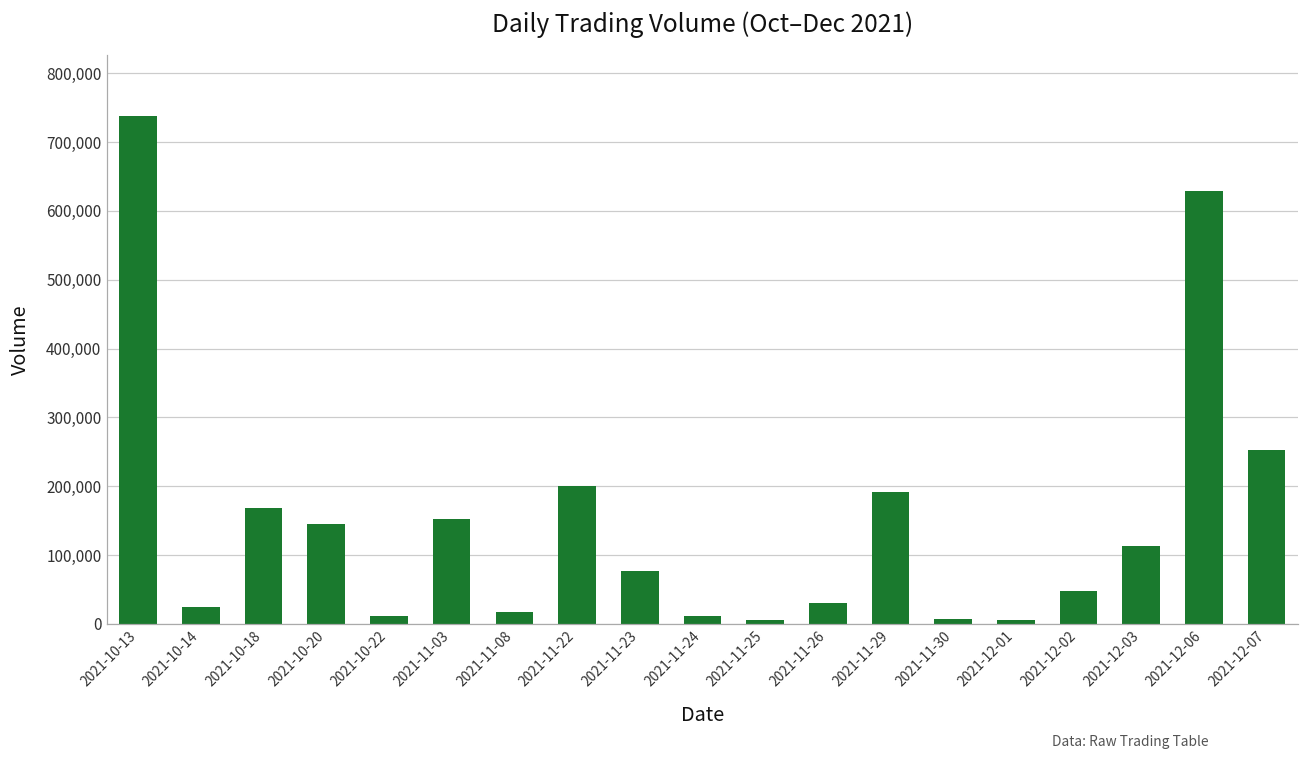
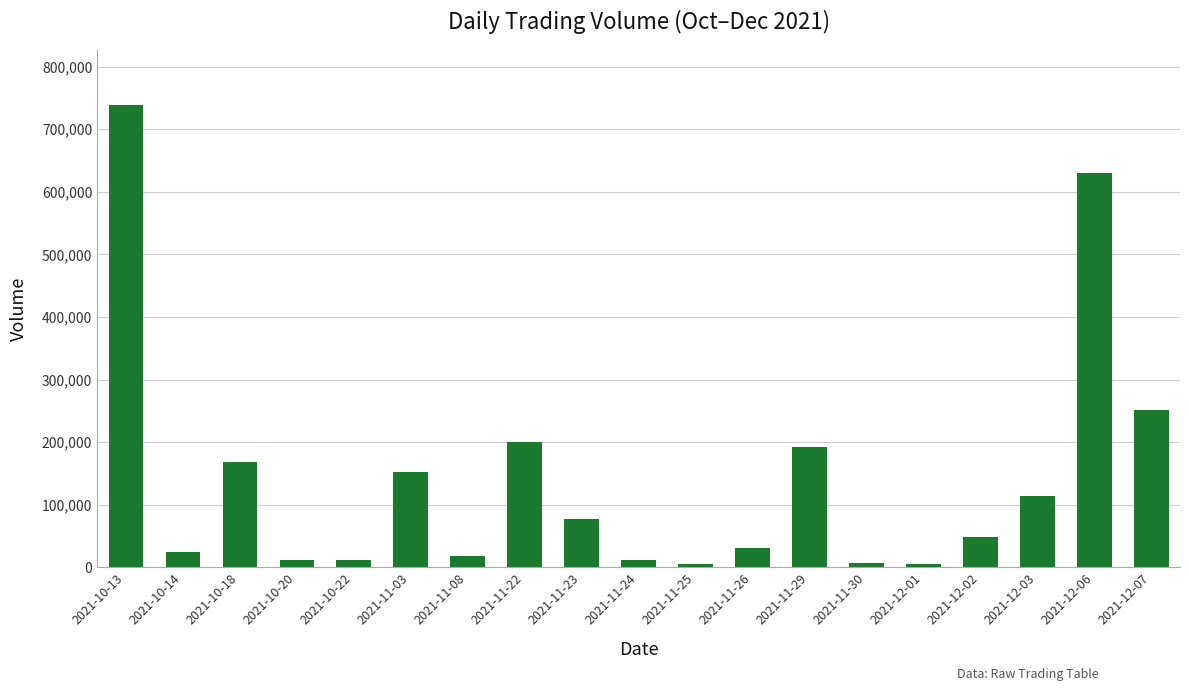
2021-10-20: 140,000 -> 10,000
